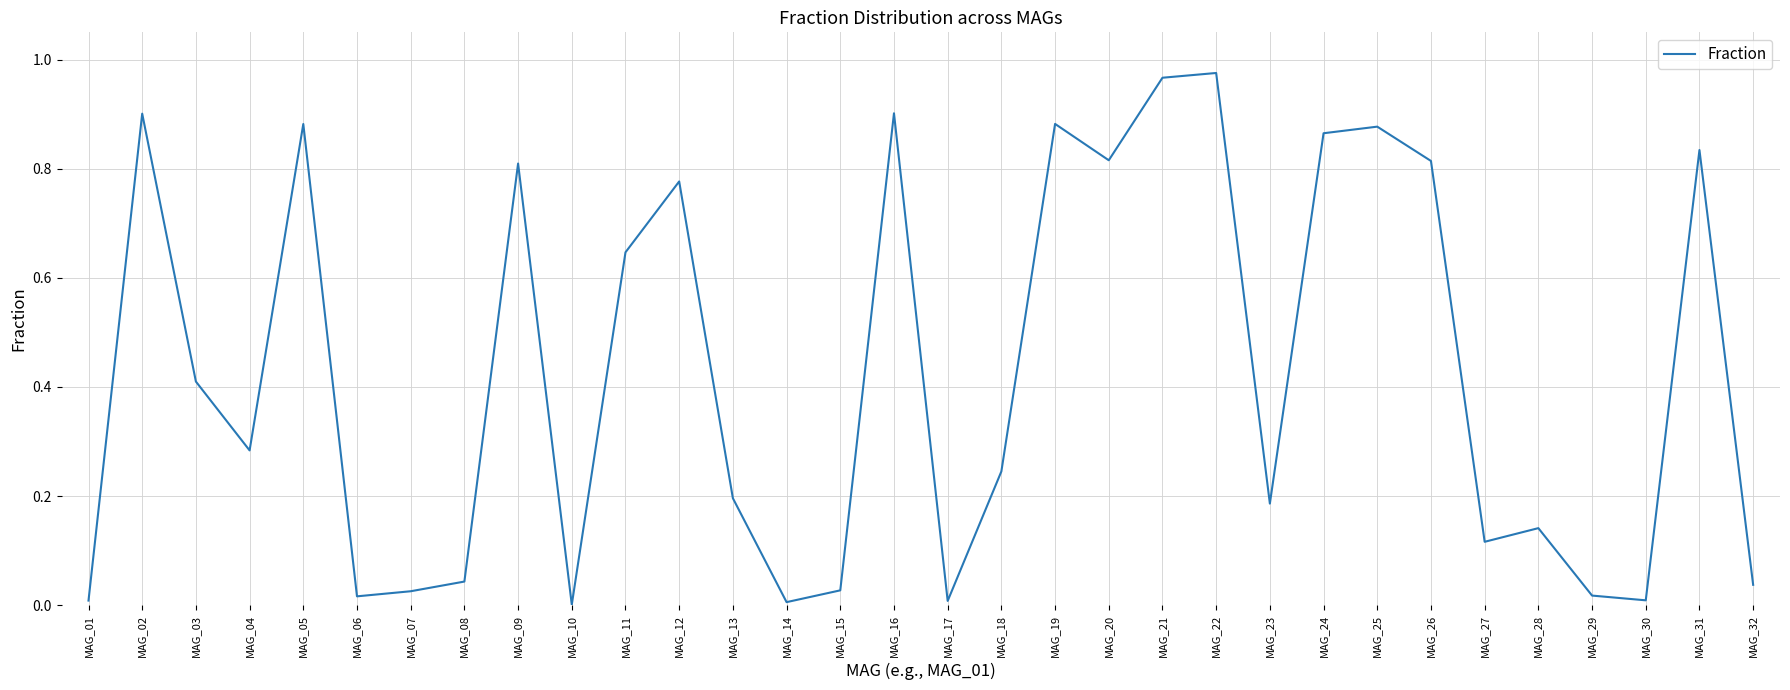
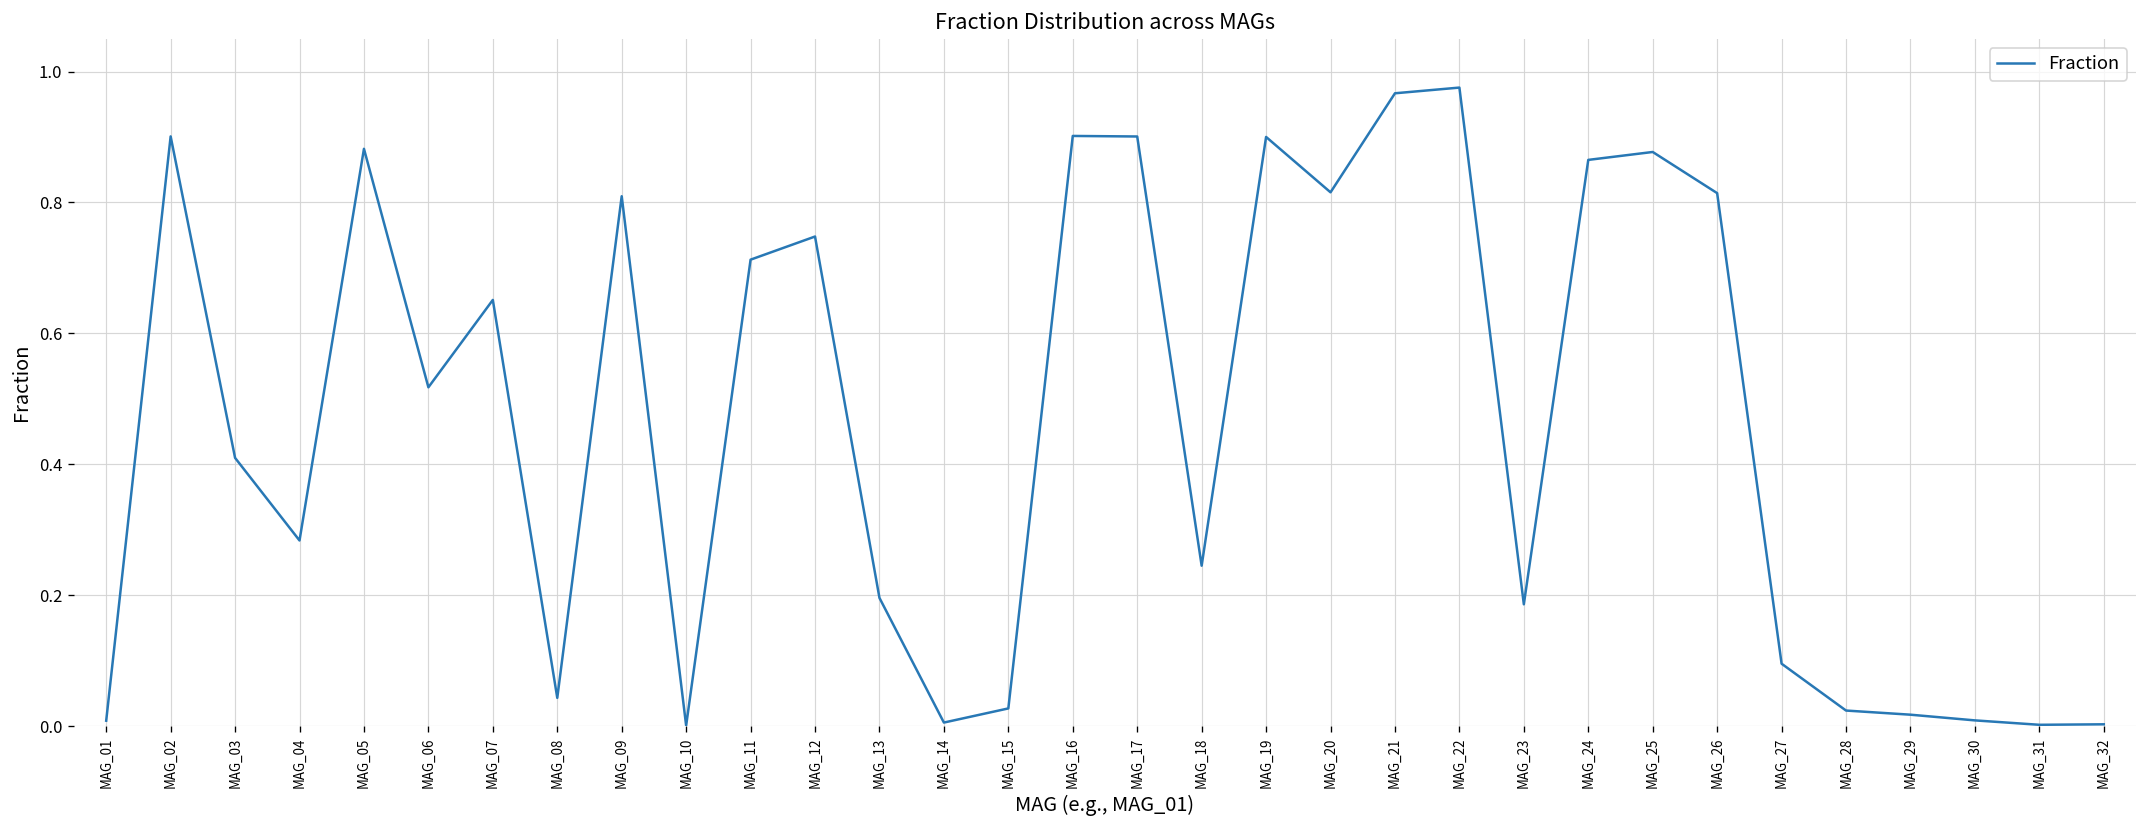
MAG_06: 0.02 -> 0.52
MAG_07: 0.03 -> 0.65
MAG_11: 0.65 -> 0.71
MAG_12: 0.78 -> 0.75
MAG_17: 0.01 -> 0.90
MAG_19: 0.88 -> 0.90
MAG_27: 0.12 -> 0.10
MAG_28: 0.14 -> 0.02
MAG_31: 0.83 -> 0.00
MAG_32: 0.04 -> 0.00
